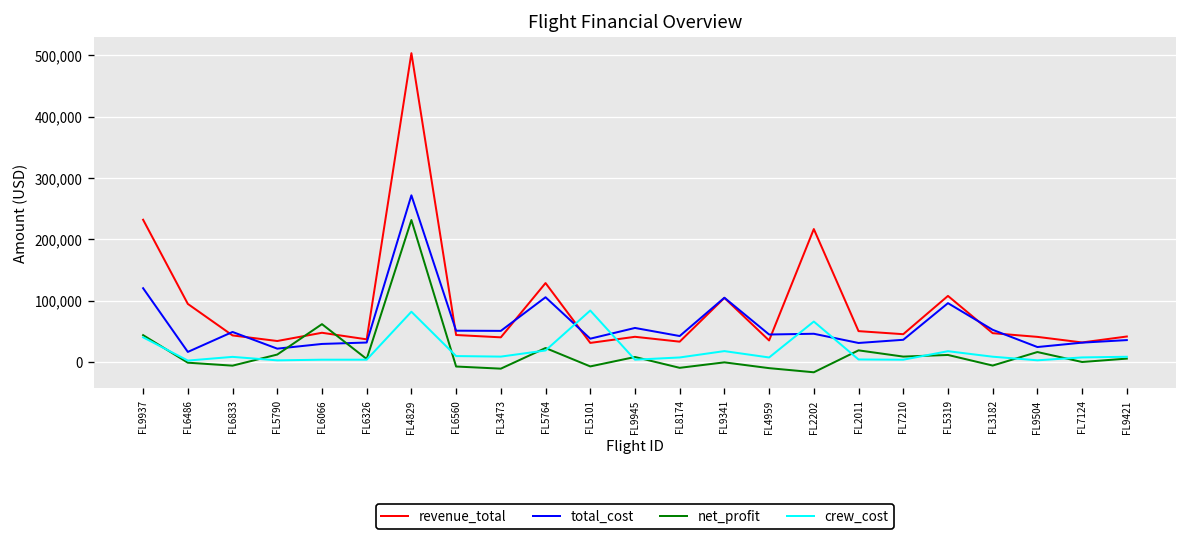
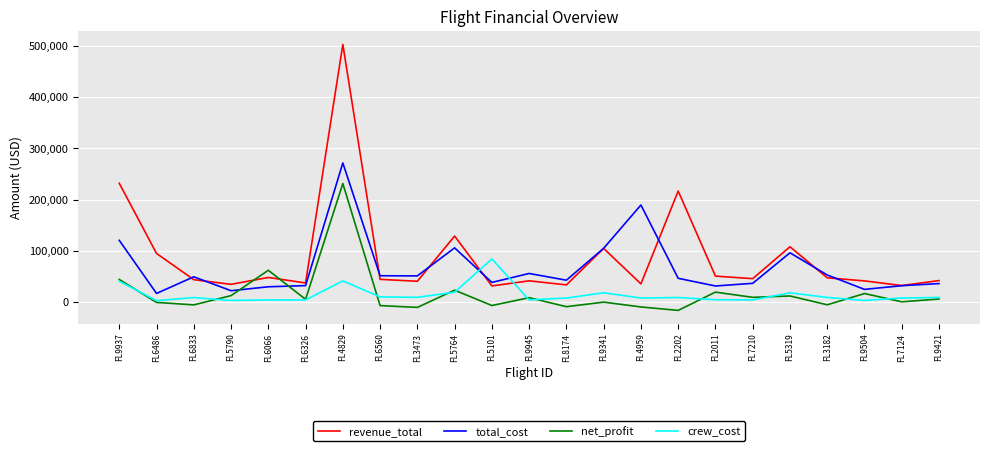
crew_cost, FL4829: 80,000 -> 40,000
total_cost, FL4959: 50,000 -> 190,000
crew_cost, FL2202: 70,000 -> 10,000
